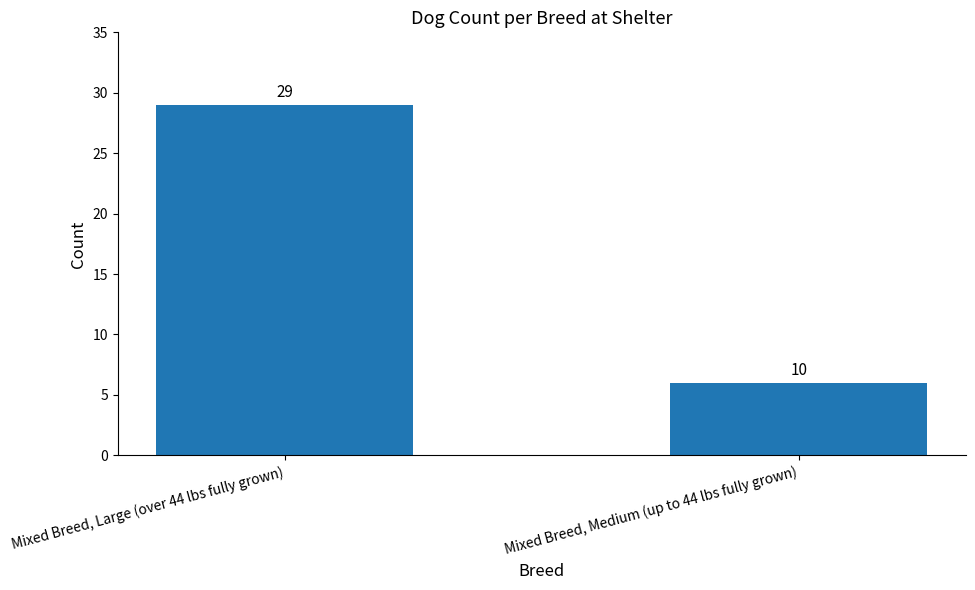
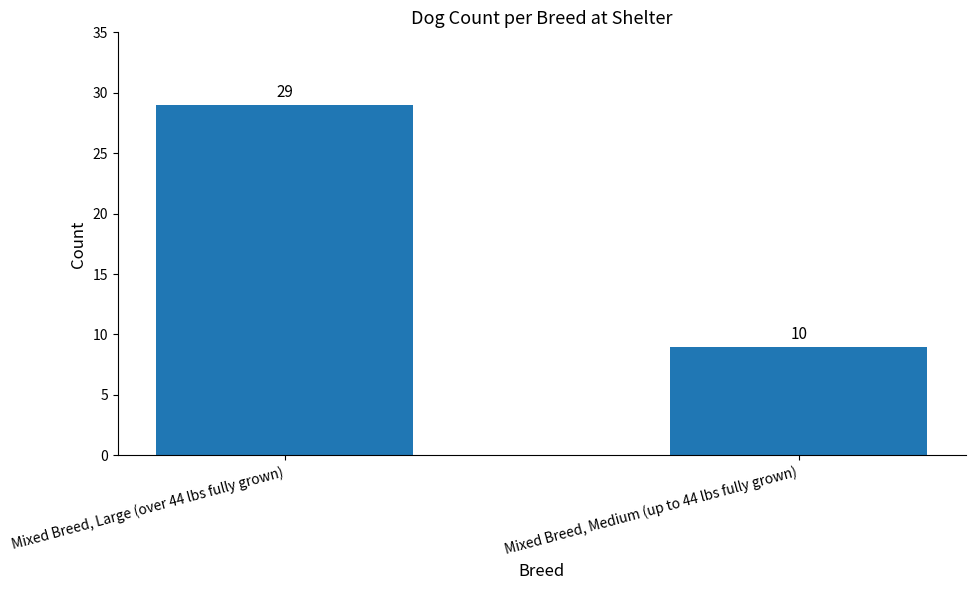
Mixed Breed, Medium (up to 44 lbs fully grown): 6 -> 9
